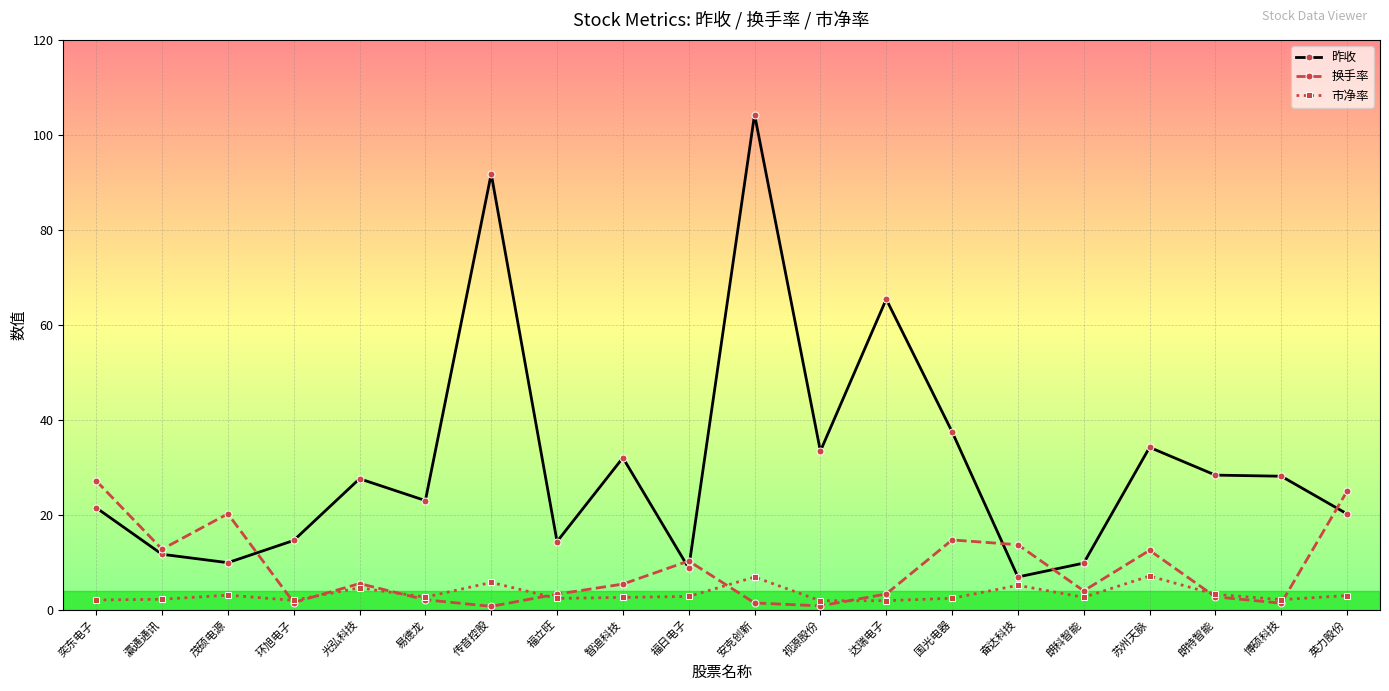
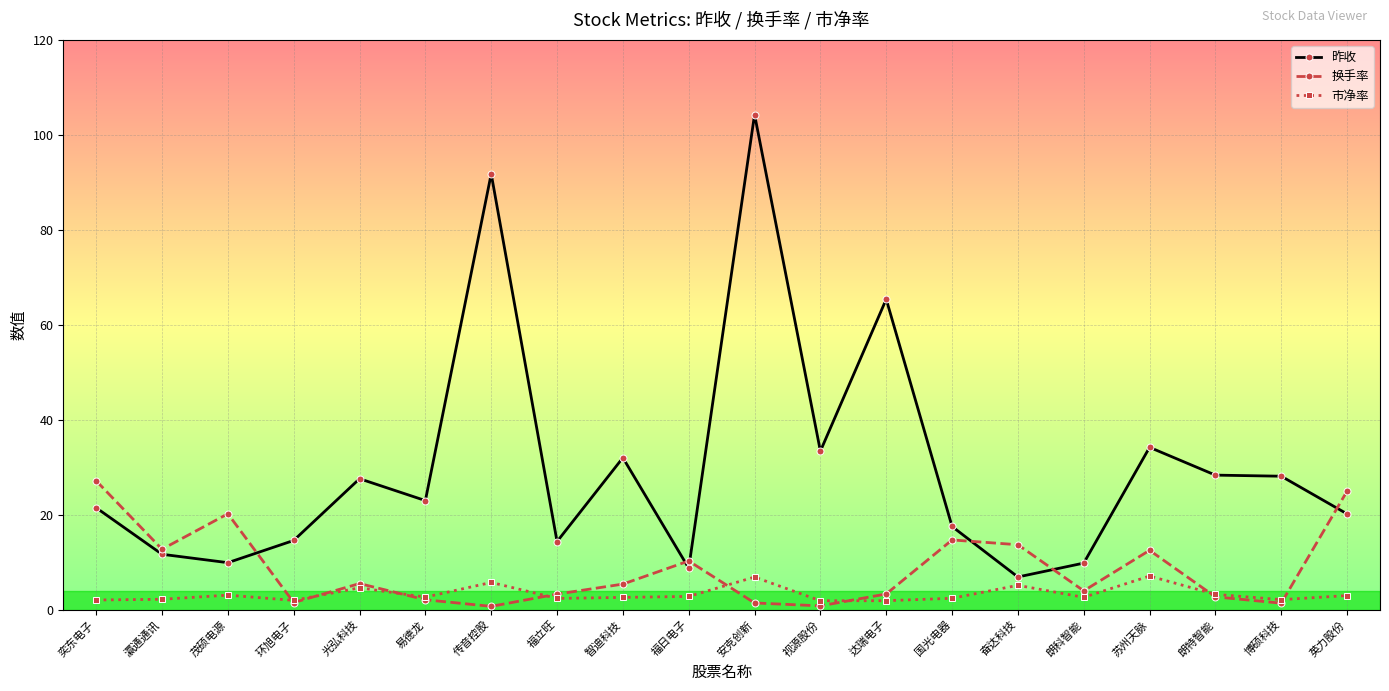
昨收, 国光电器: 37 -> 18
